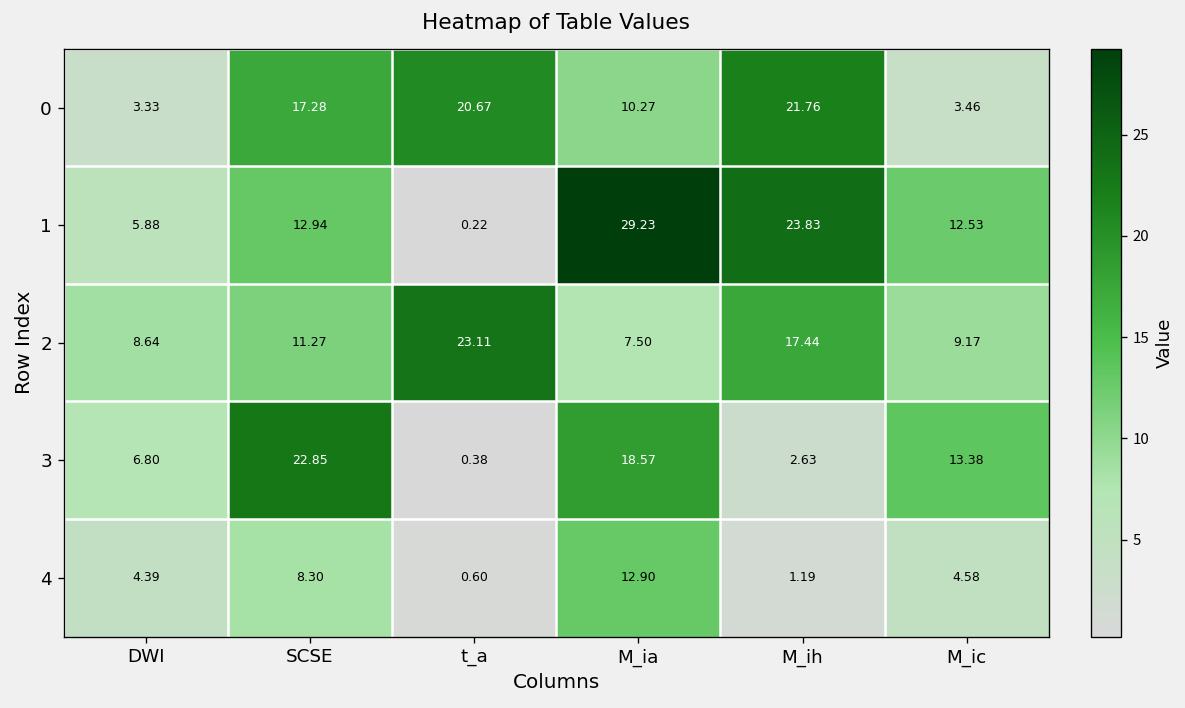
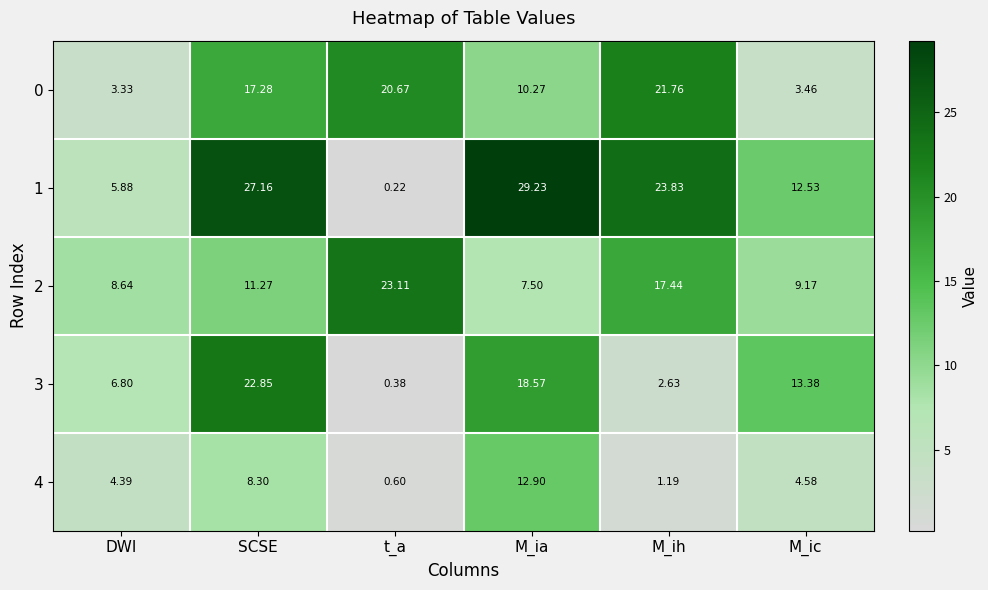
1, SCSE: 12.94 -> 27.16
